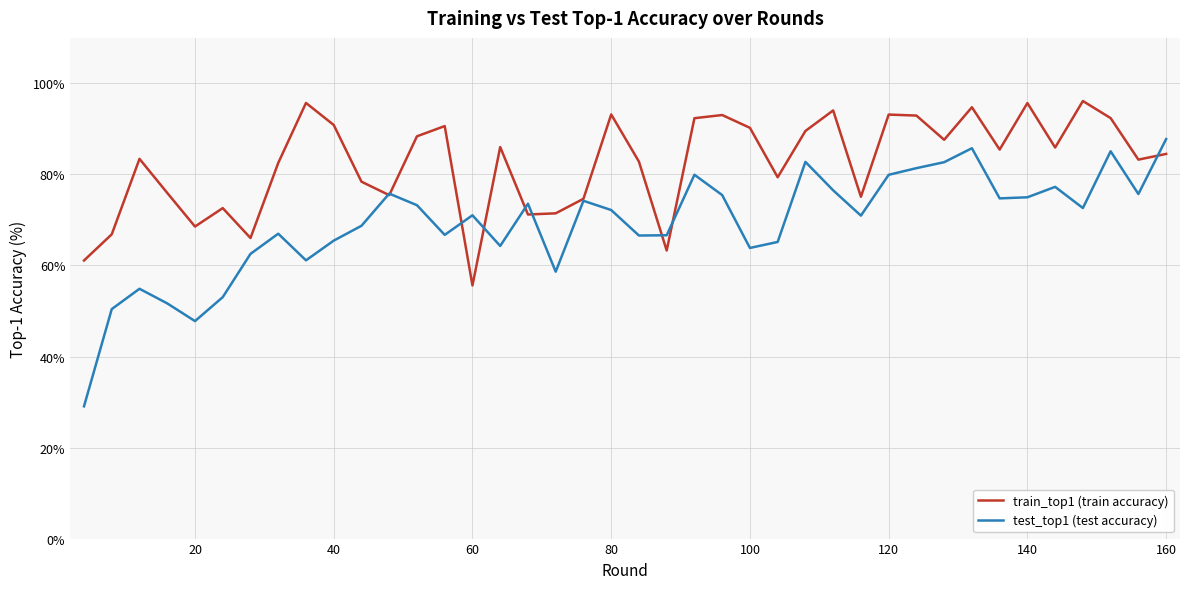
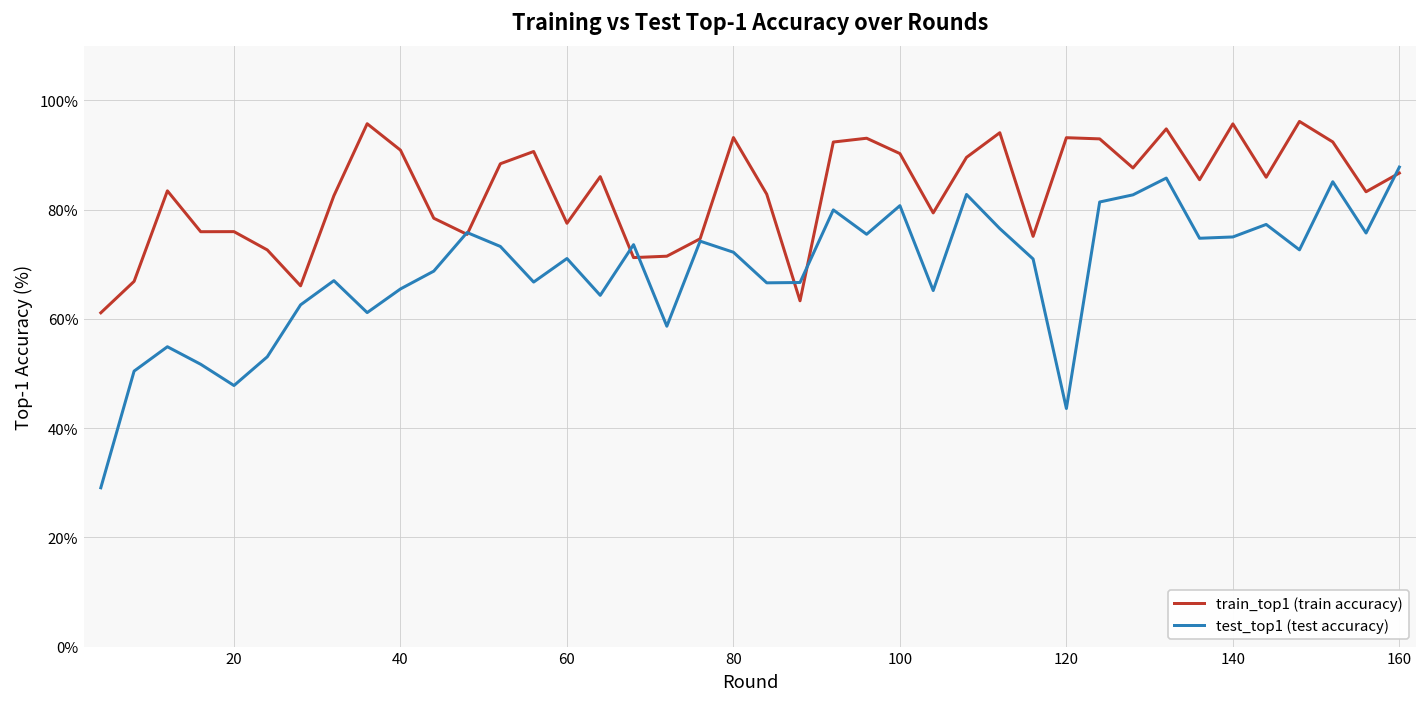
train_top1 (train accuracy), 20: 69% -> 76%
train_top1 (train accuracy), 60: 56% -> 77%
test_top1 (test accuracy), 100: 64% -> 81%
test_top1 (test accuracy), 120: 80% -> 44%
train_top1 (train accuracy), 160: 85% -> 87%
